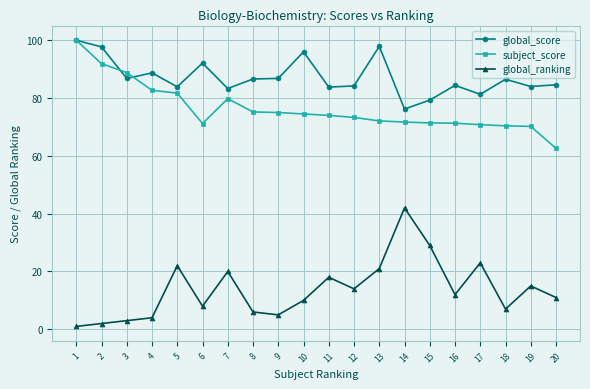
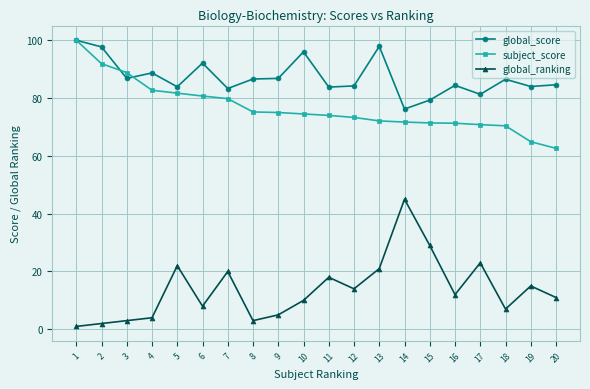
subject_score, 6: 71 -> 81
global_ranking, 8: 6 -> 3
global_ranking, 14: 42 -> 45
subject_score, 19: 70 -> 65
